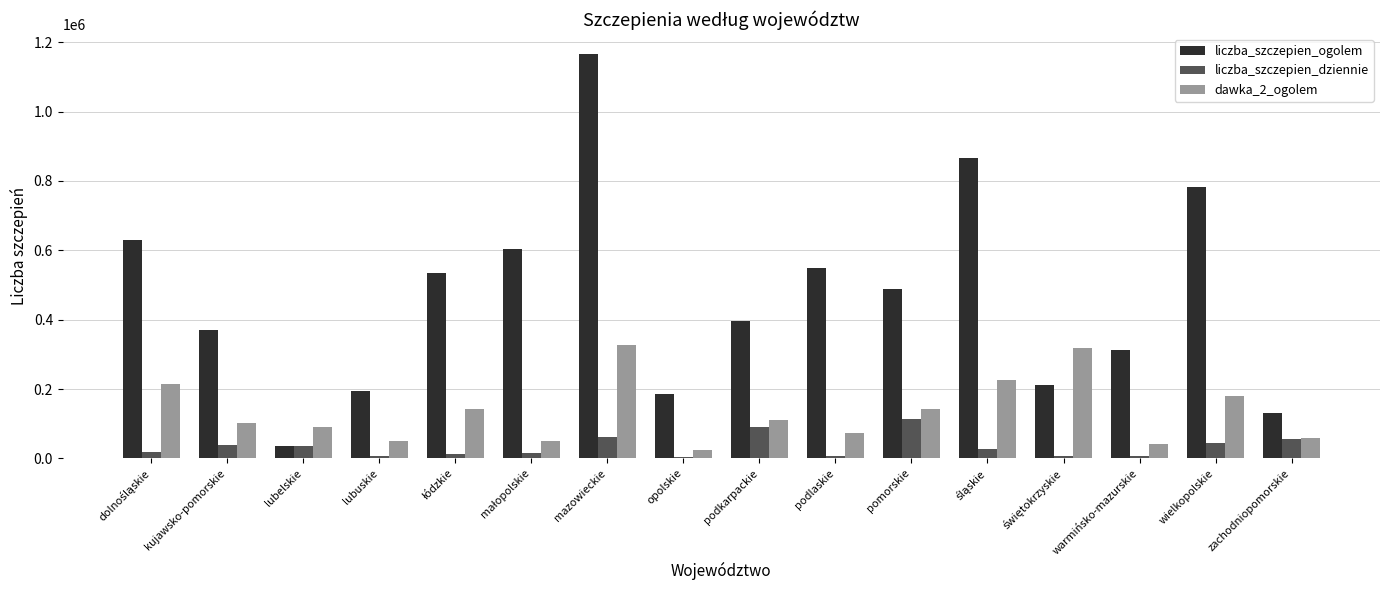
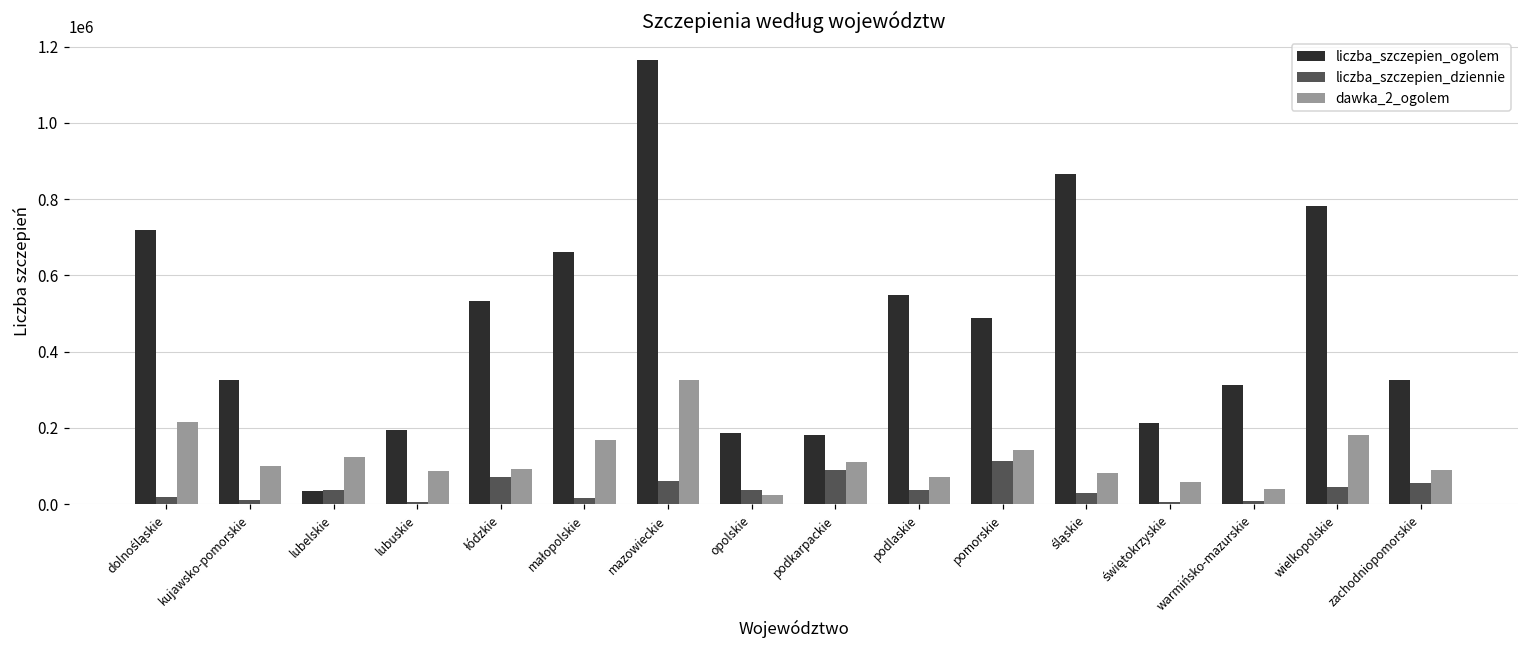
liczba_szczepien_ogolem, dolnośląskie: 630000 -> 720000
liczba_szczepien_ogolem, kujawsko-pomorskie: 370000 -> 330000
liczba_szczepien_dziennie, kujawsko-pomorskie: 40000 -> 10000
dawka_2_ogolem, lubelskie: 90000 -> 120000
dawka_2_ogolem, lubuskie: 50000 -> 90000
liczba_szczepien_dziennie, łódzkie: 10000 -> 70000
dawka_2_ogolem, łódzkie: 140000 -> 90000
liczba_szczepien_ogolem, małopolskie: 600000 -> 660000
dawka_2_ogolem, małopolskie: 50000 -> 170000
liczba_szczepien_dziennie, opolskie: 0 -> 40000
liczba_szczepien_ogolem, podkarpackie: 390000 -> 180000
liczba_szczepien_dziennie, podlaskie: 10000 -> 40000
dawka_2_ogolem, śląskie: 220000 -> 80000
dawka_2_ogolem, świętokrzyskie: 320000 -> 60000
liczba_szczepien_ogolem, zachodniopomorskie: 130000 -> 320000
dawka_2_ogolem, zachodniopomorskie: 60000 -> 90000
